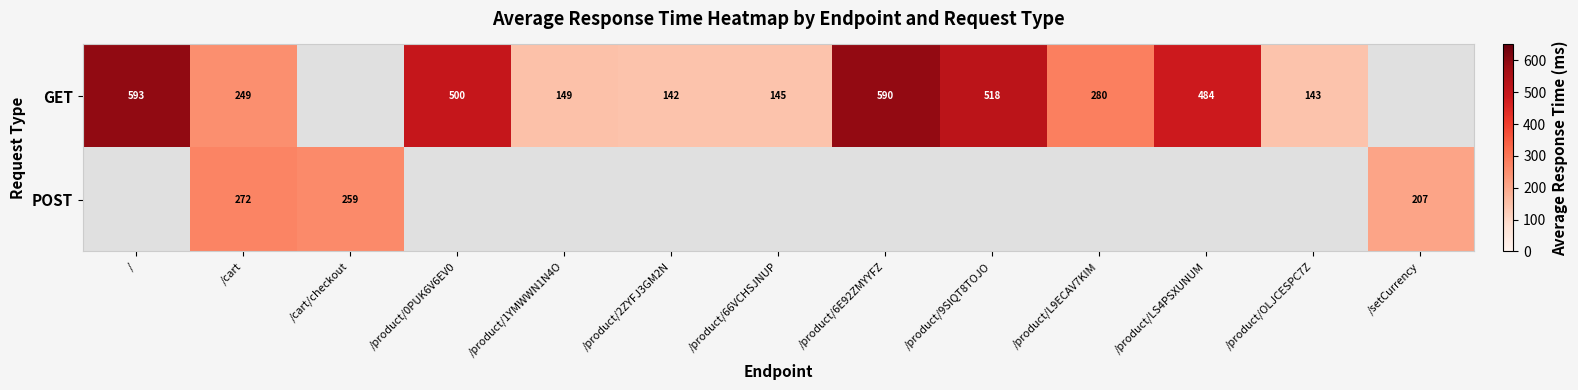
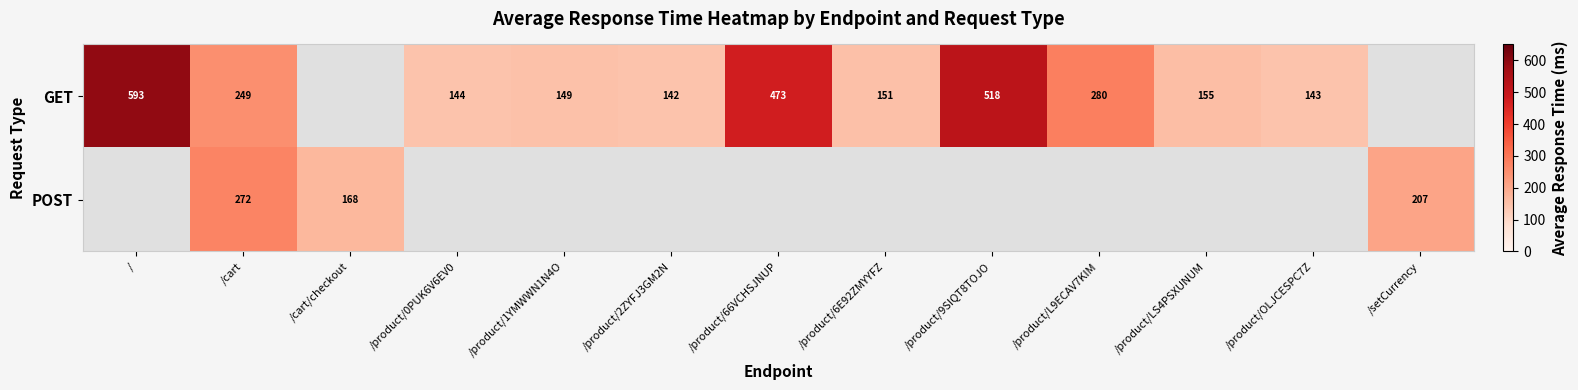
GET, /product/0PUK6V6EV0: 500 -> 144
GET, /product/66VCHSJNUP: 145 -> 473
GET, /product/6E92ZMYYFZ: 590 -> 151
GET, /product/LS4PSXUNUM: 484 -> 155
POST, /cart/checkout: 259 -> 168
